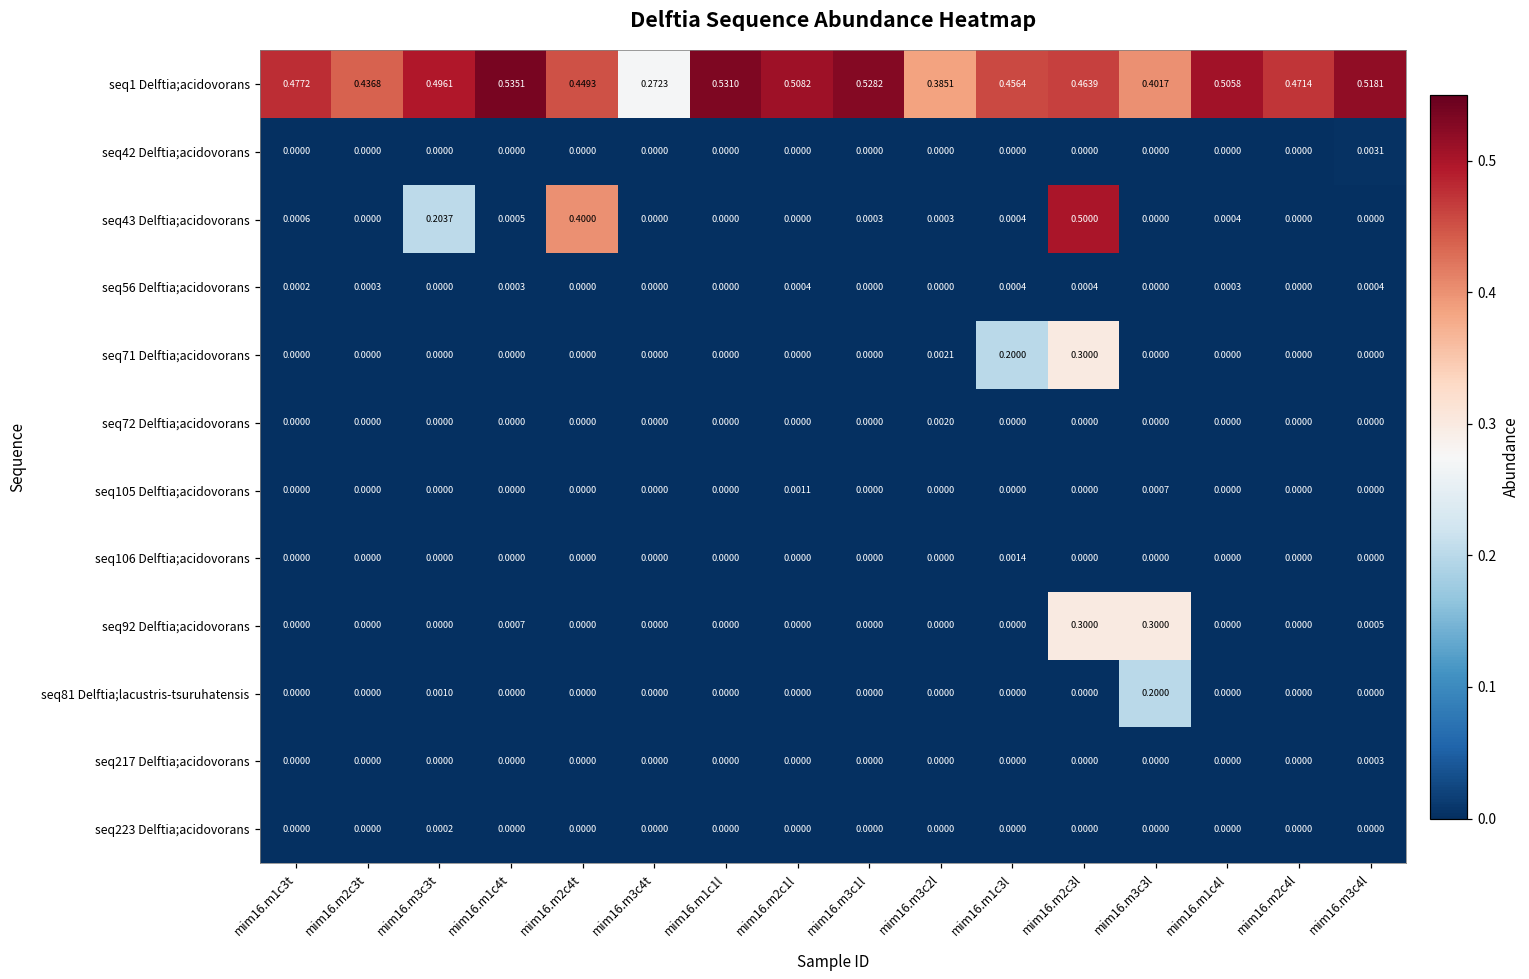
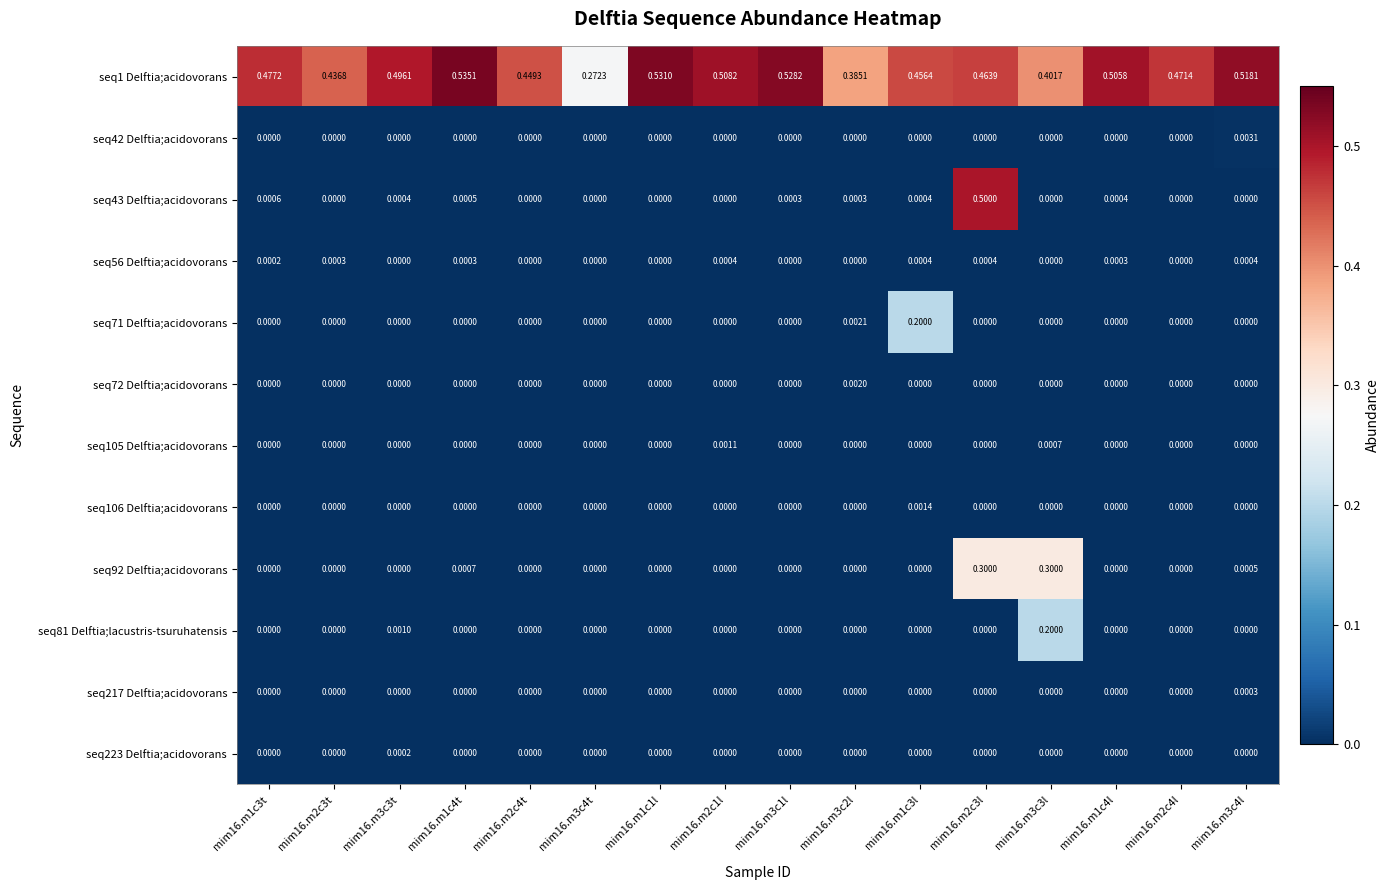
seq43 Delftia;acidovorans, mim16.m3c3t: 0.2037 -> 0.0004
seq43 Delftia;acidovorans, mim16.m2c4t: 0.4000 -> 0.0000
seq71 Delftia;acidovorans, mim16.m2c3l: 0.3000 -> 0.0000
